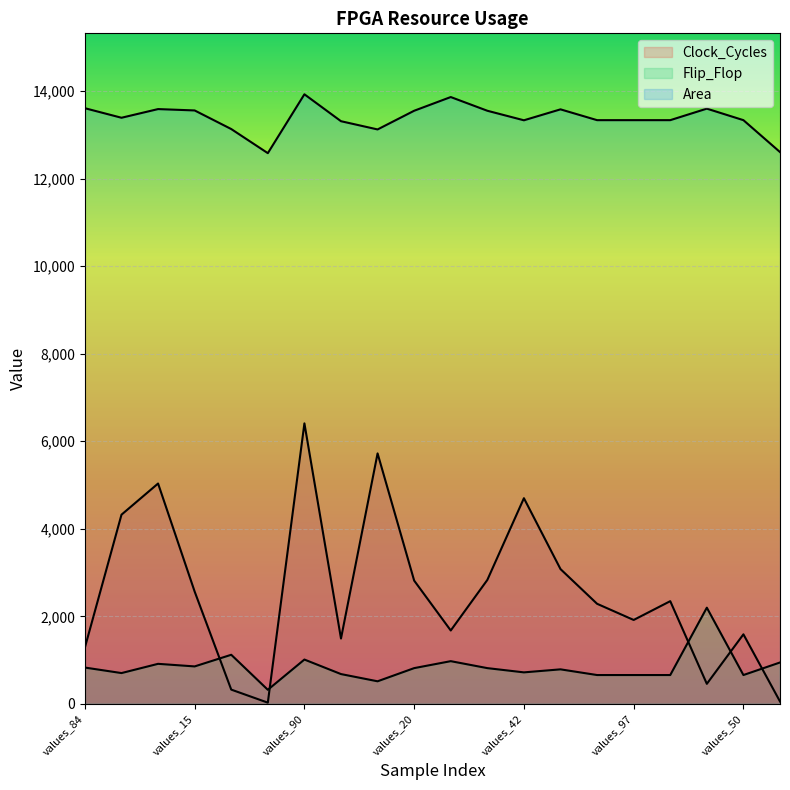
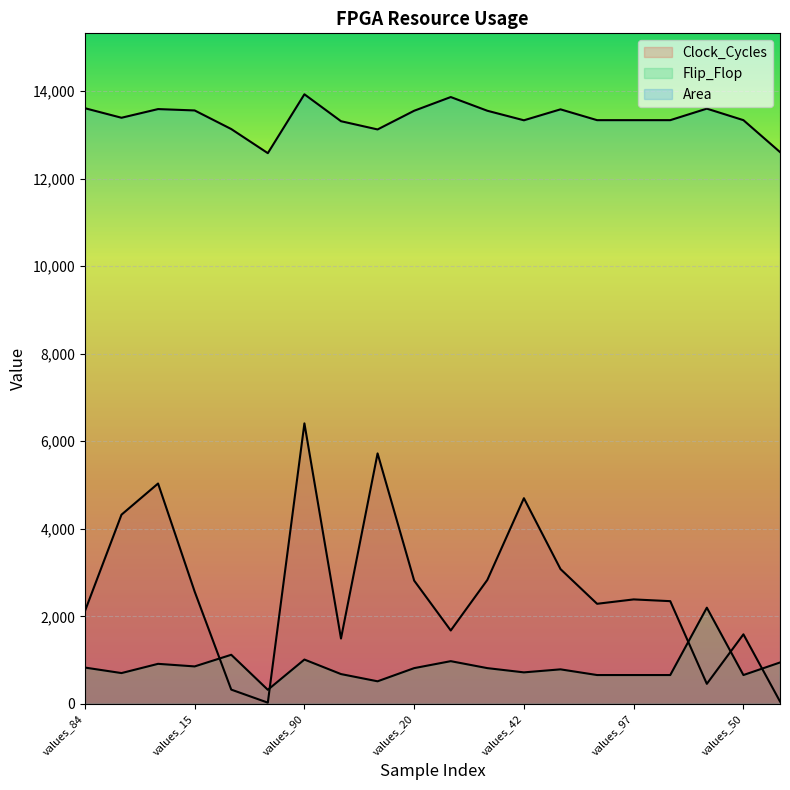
Clock_Cycles, values_84: 1,300 -> 2,100
Clock_Cycles, values_97: 1,900 -> 2,400
